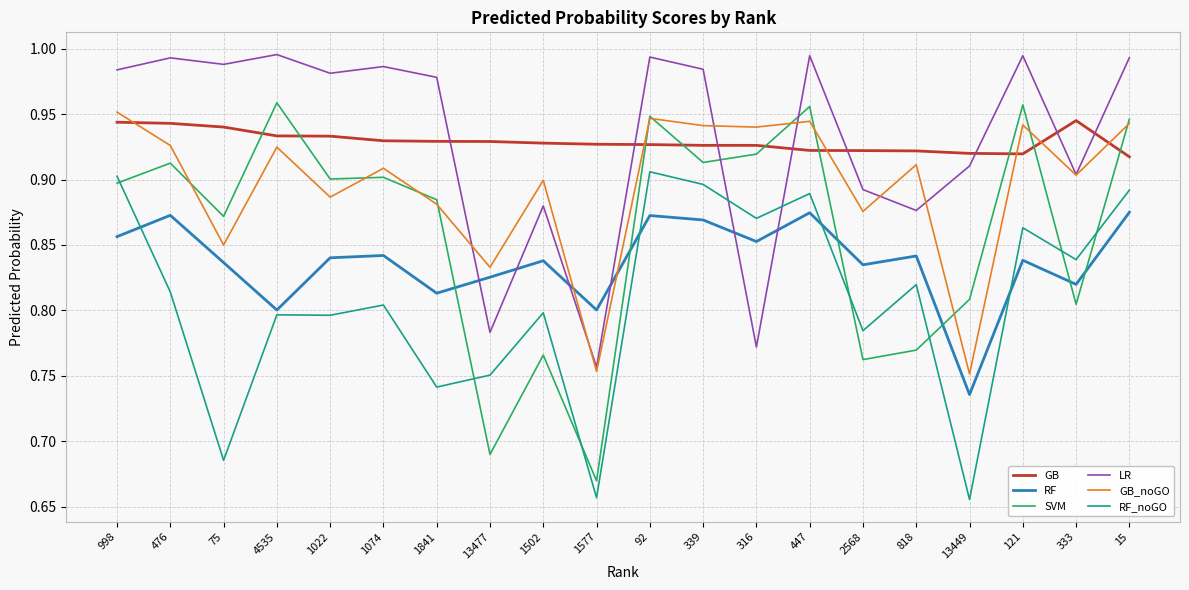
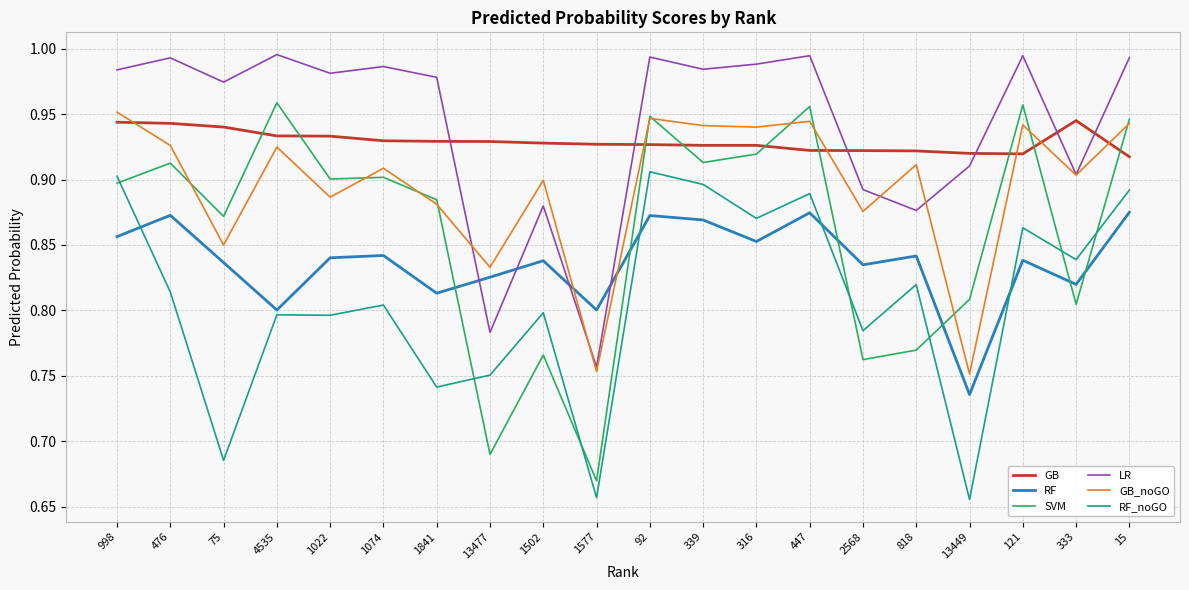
LR, 75: 0.988 -> 0.974
LR, 316: 0.772 -> 0.988
